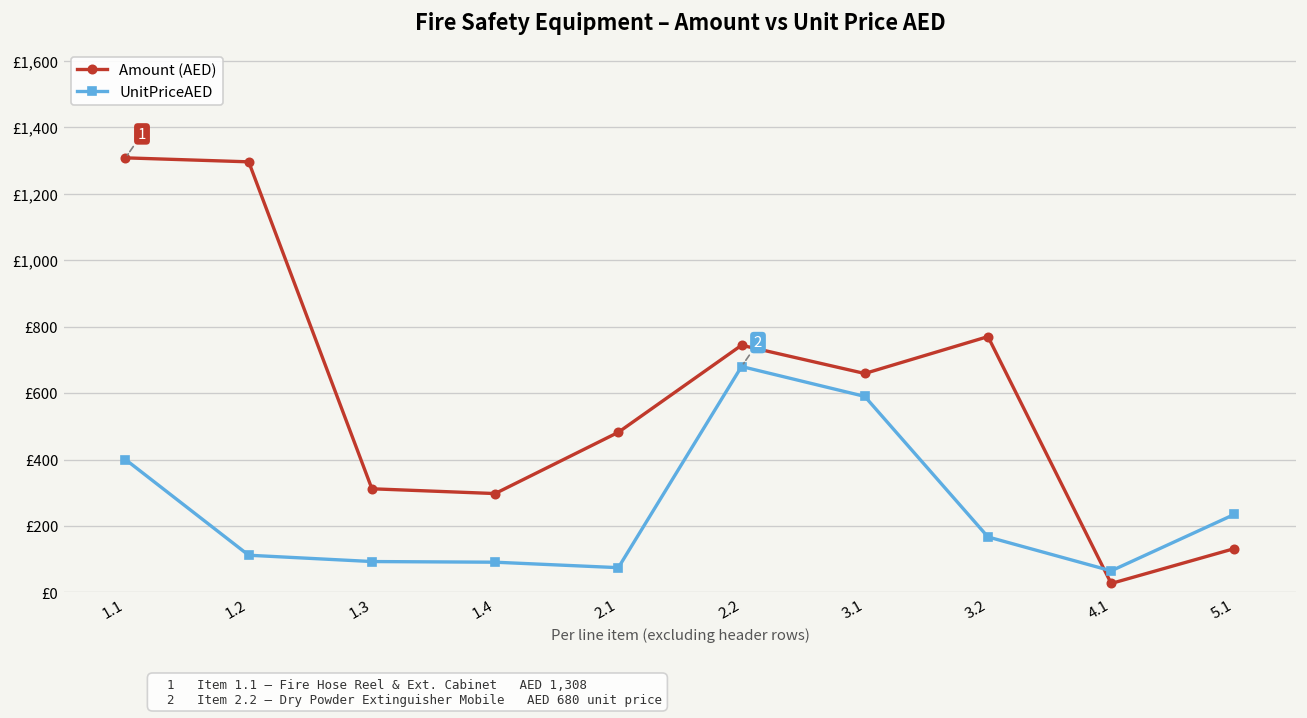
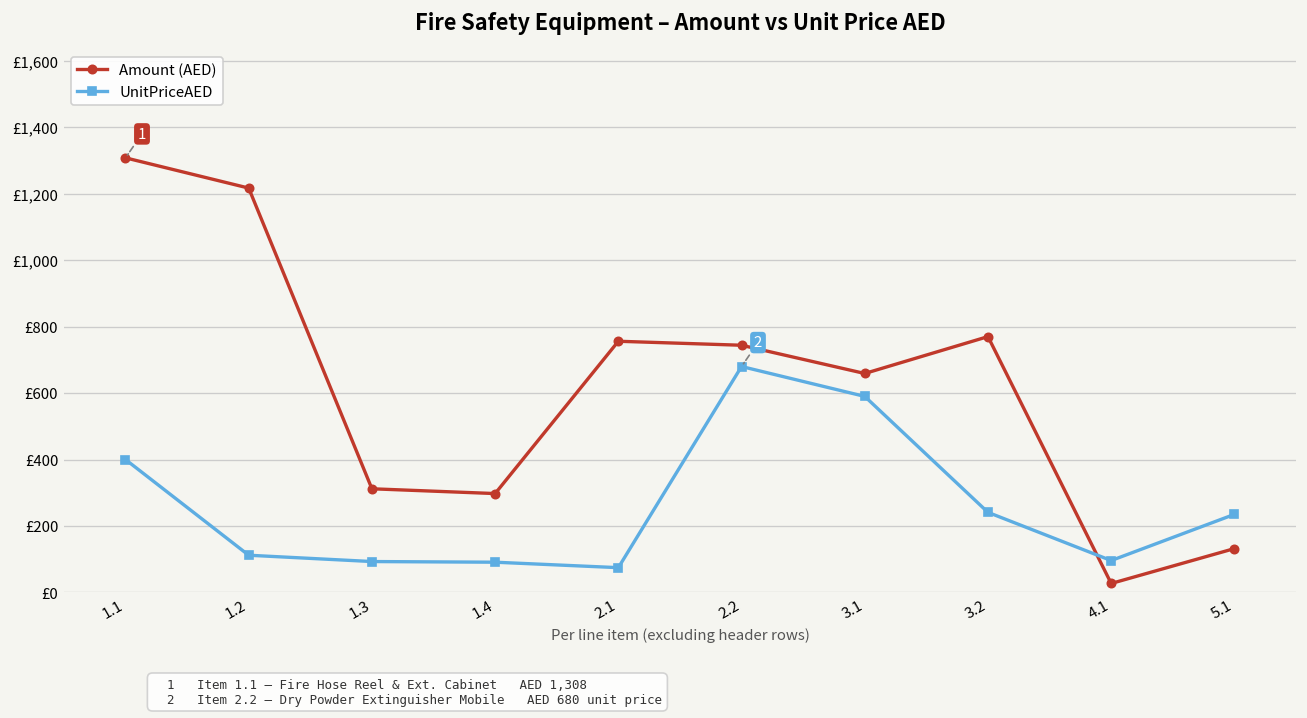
Amount (AED), 1.2: £1,300 -> £1,220
Amount (AED), 2.1: £480 -> £760
UnitPriceAED, 3.2: £170 -> £240
UnitPriceAED, 4.1: £70 -> £100
